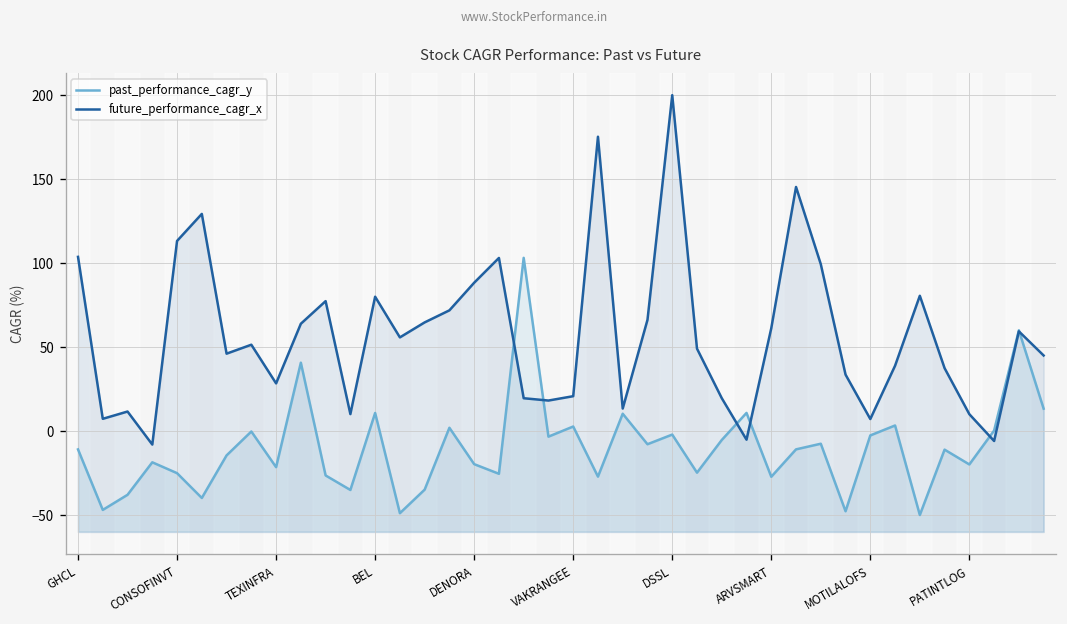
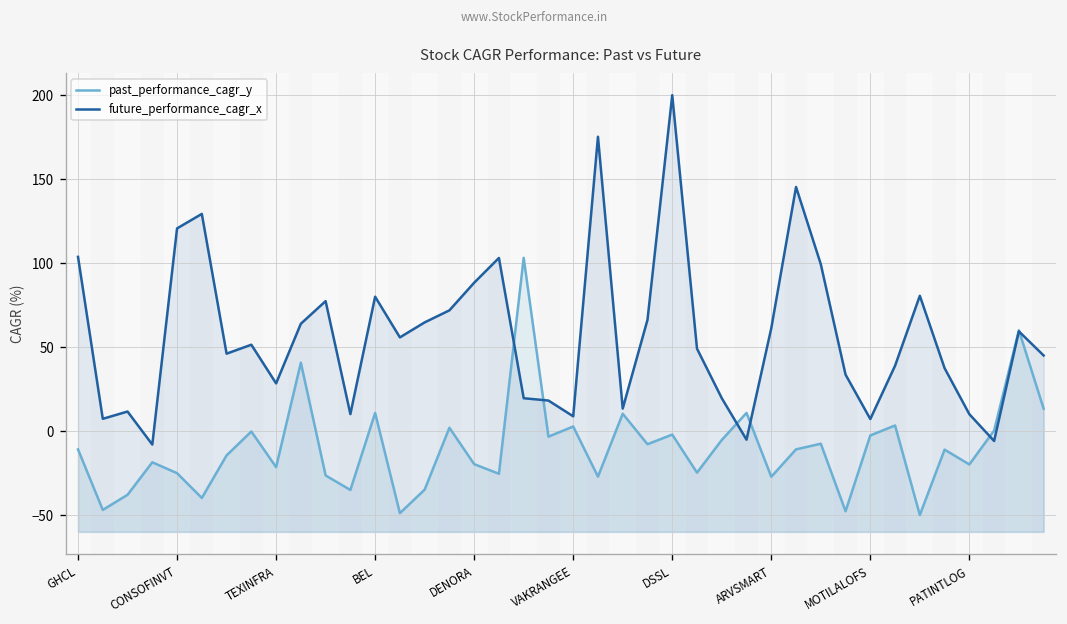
future_performance_cagr_x, CONSOFINVT: 113 -> 121
future_performance_cagr_x, VAKRANGEE: 21 -> 9
